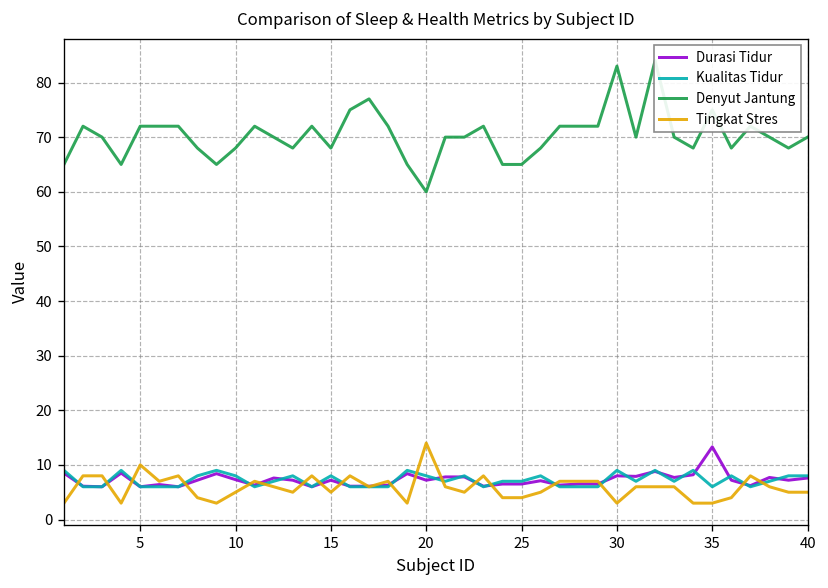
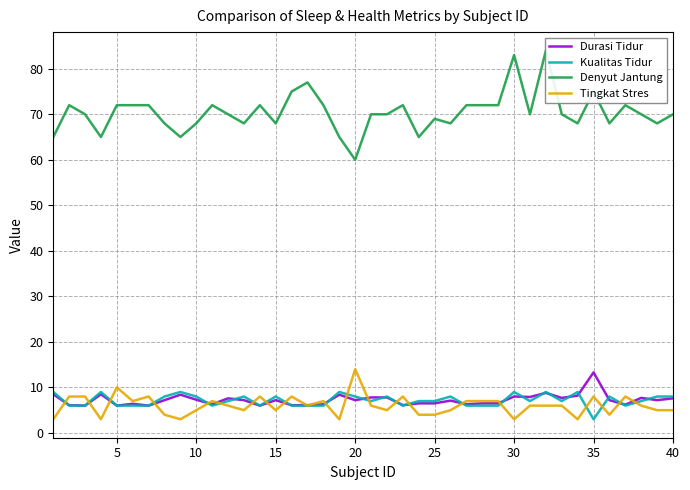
Denyut Jantung, 25: 65 -> 69
Kualitas Tidur, 35: 6 -> 3
Tingkat Stres, 35: 3 -> 8
